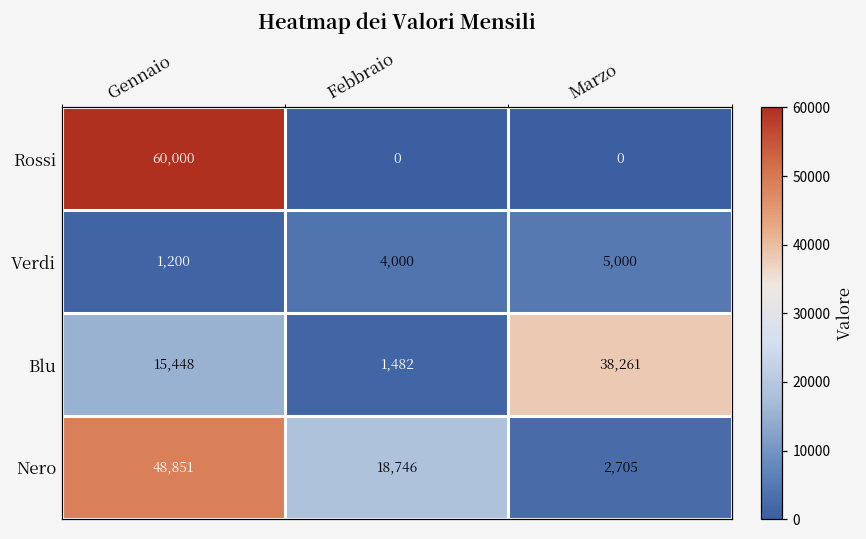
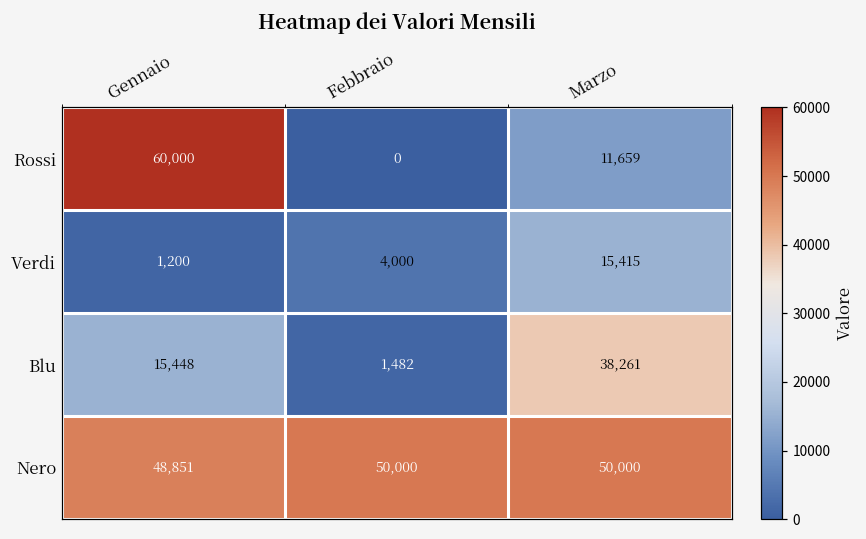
Rossi, Marzo: 0 -> 11,659
Verdi, Marzo: 5,000 -> 15,415
Nero, Febbraio: 18,746 -> 50,000
Nero, Marzo: 2,705 -> 50,000
